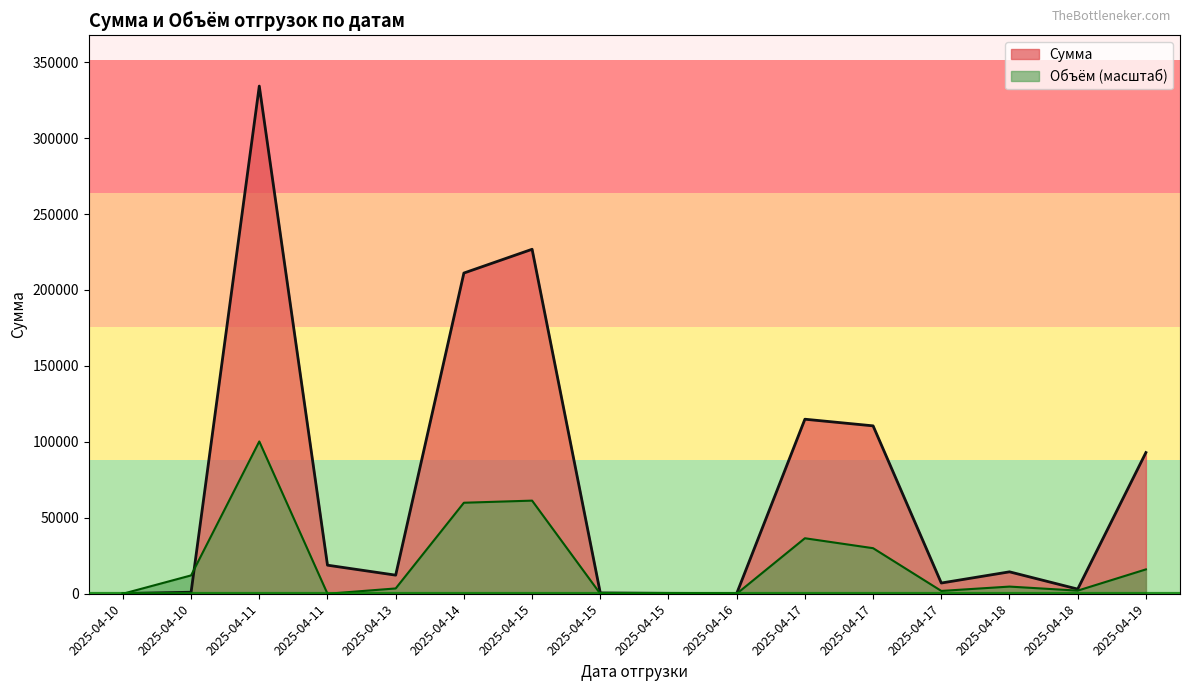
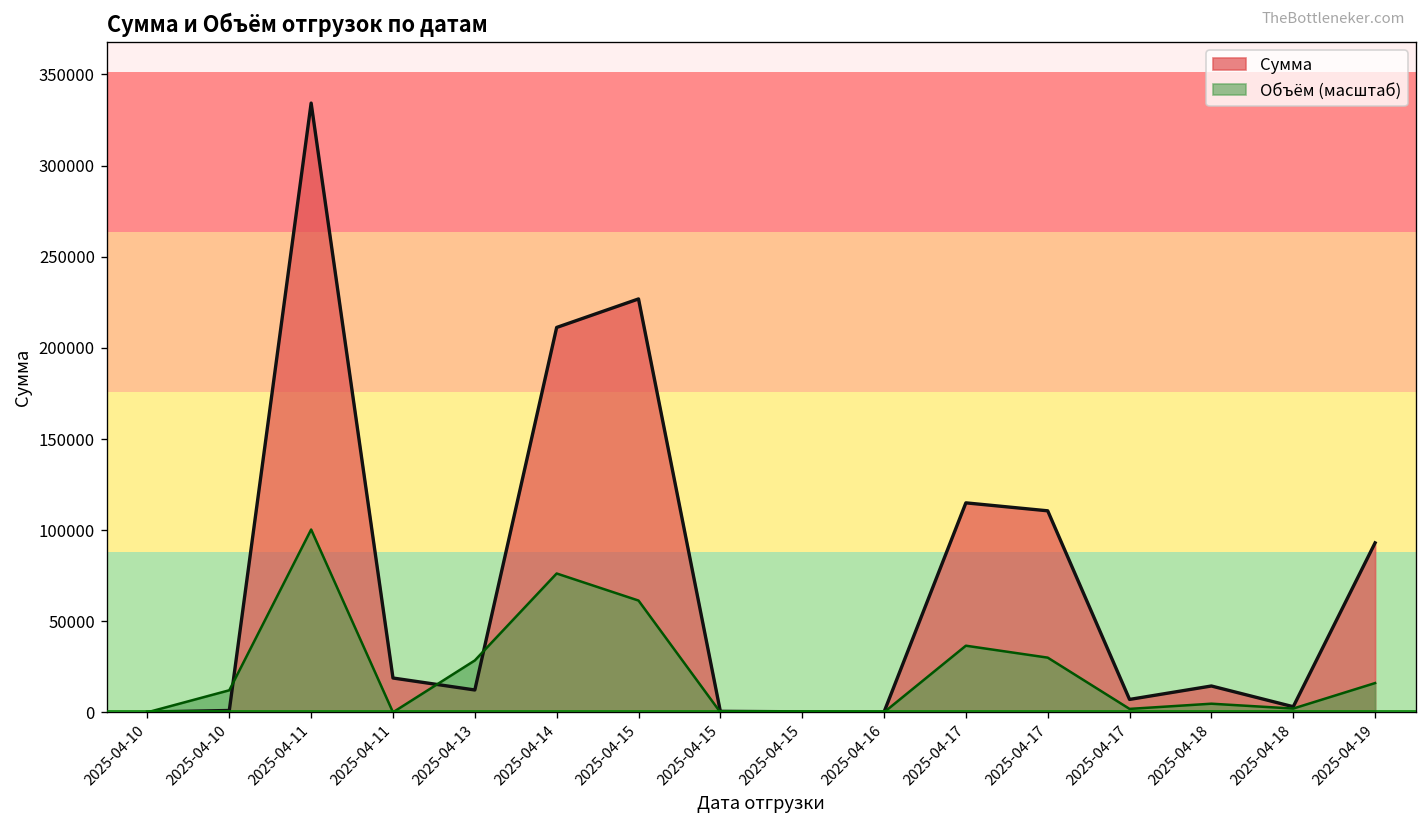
Объём (масштаб), 2025-04-13: 3000 -> 28000
Объём (масштаб), 2025-04-14: 60000 -> 76000
